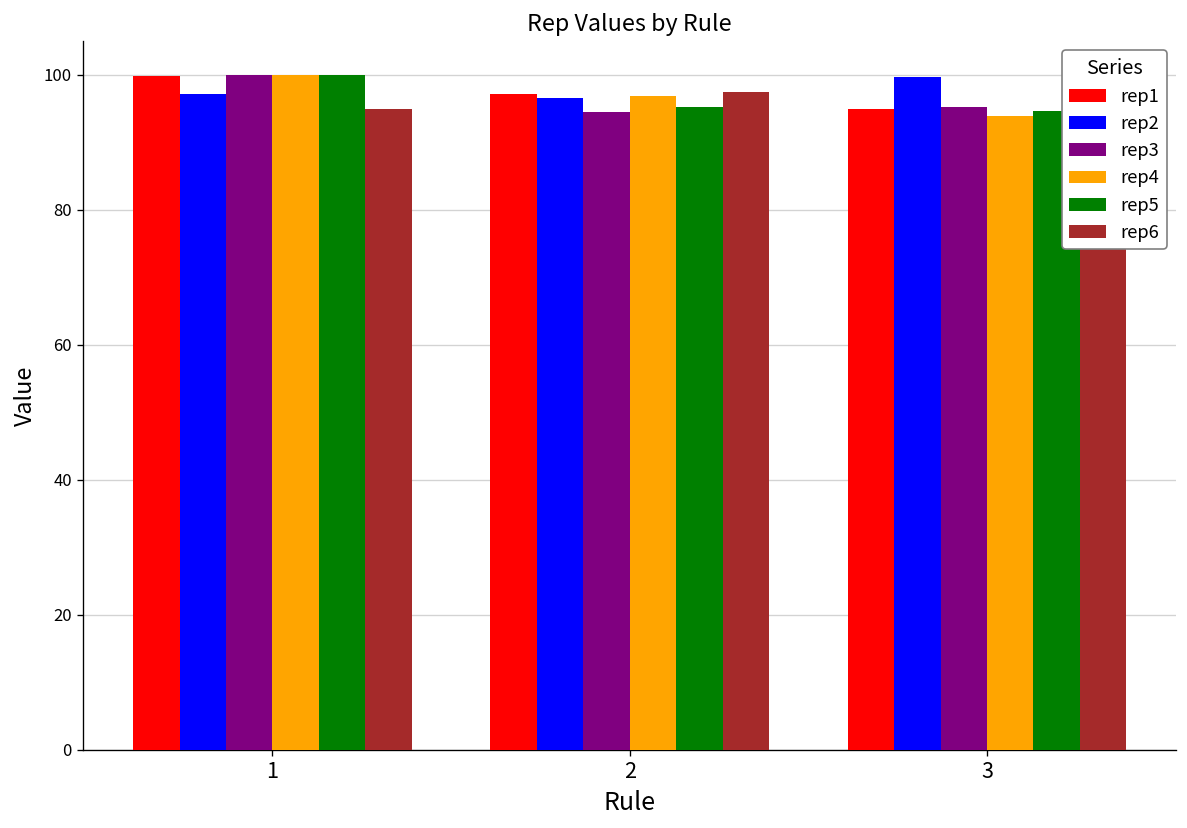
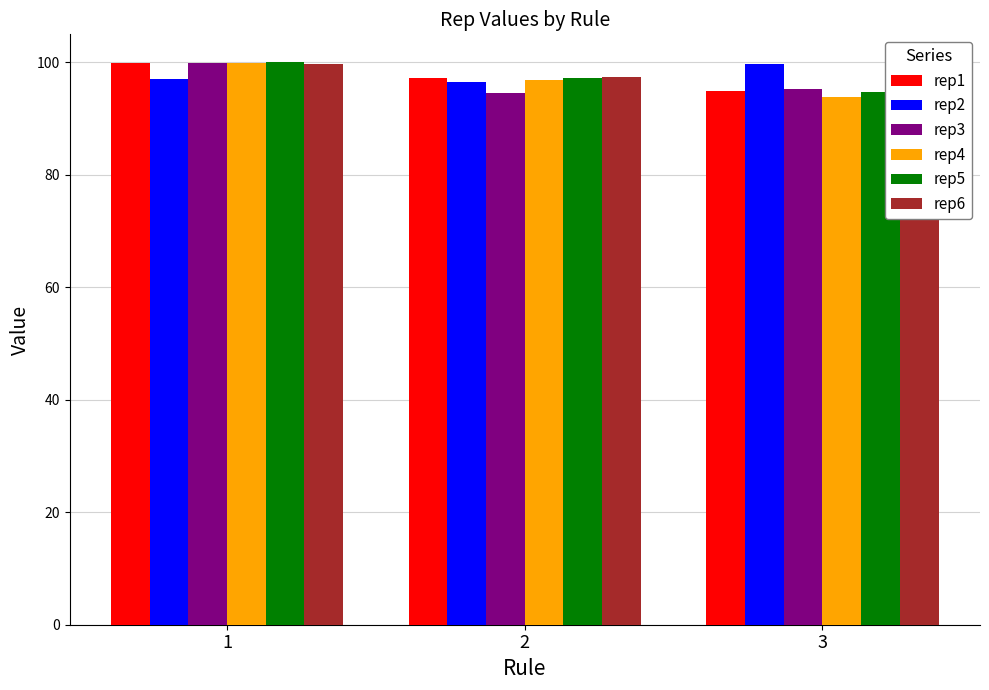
rep6, 1: 95 -> 100
rep5, 2: 95 -> 97
